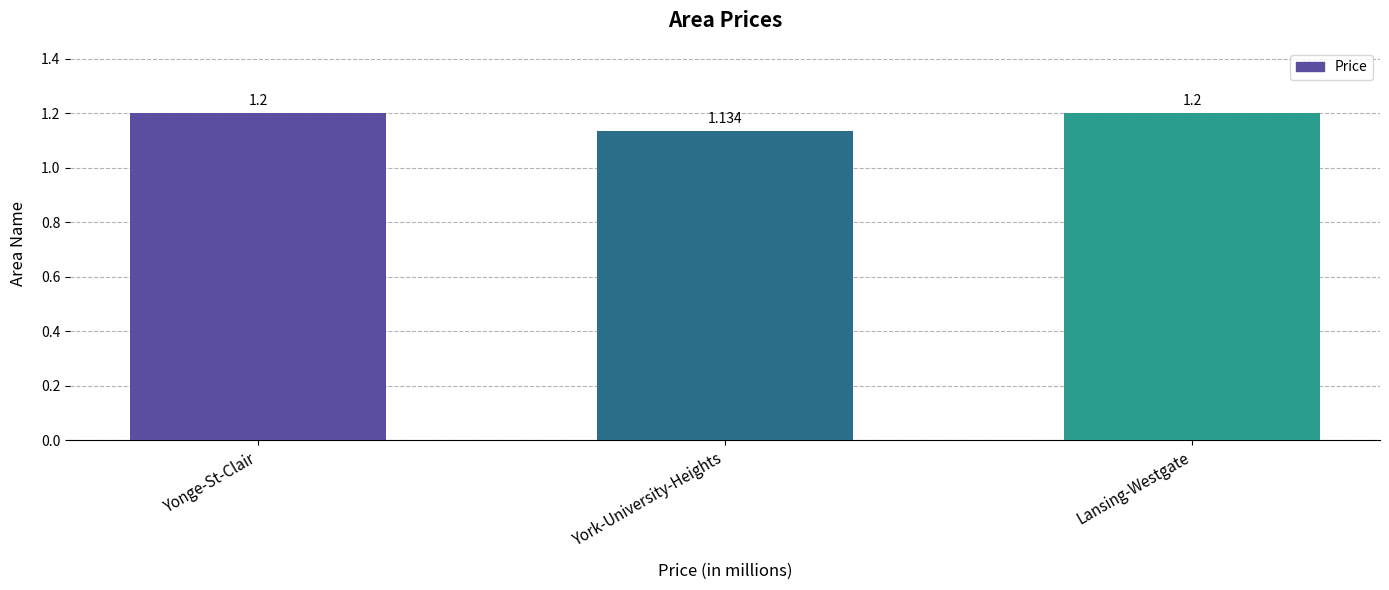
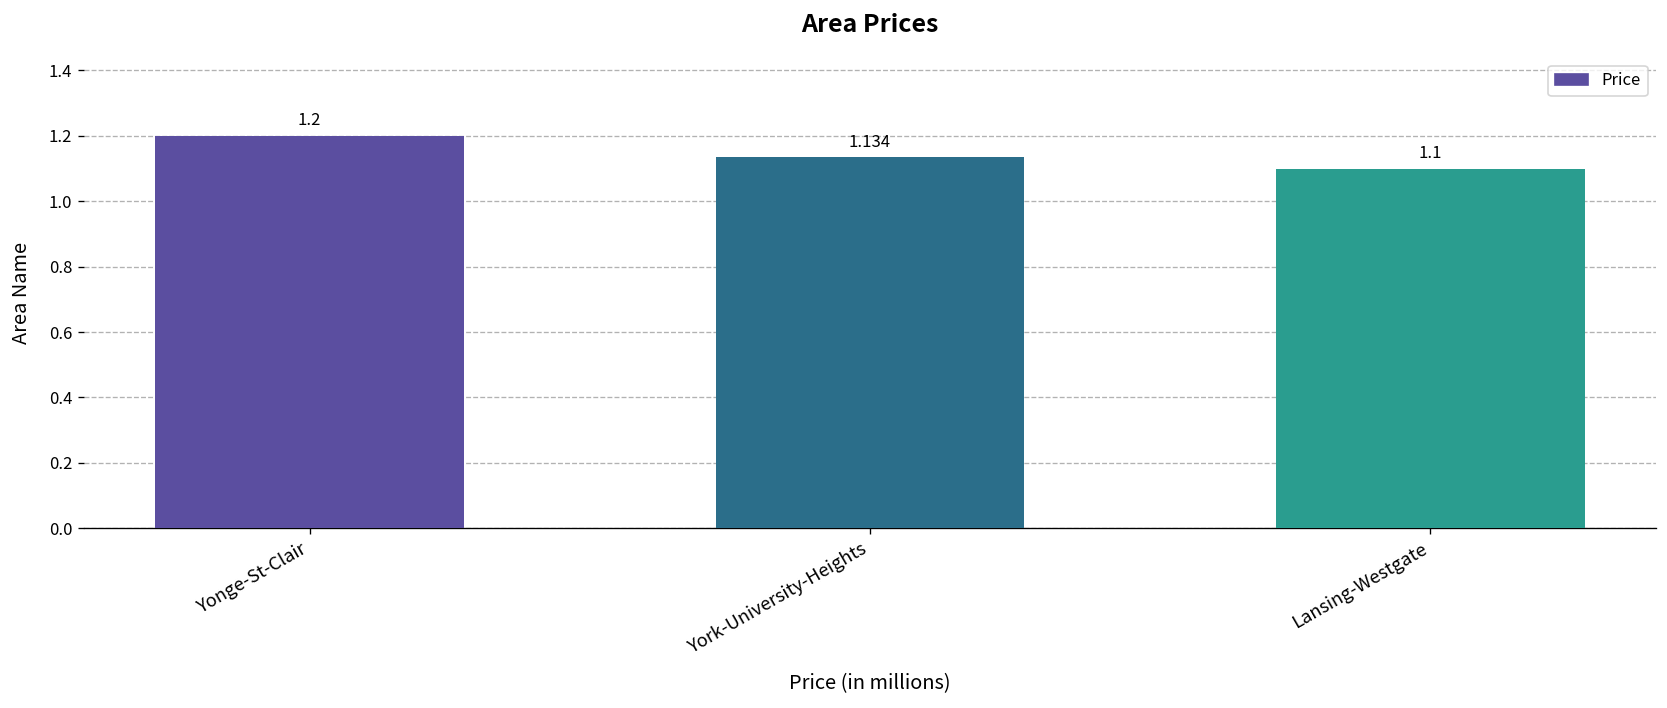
Lansing-Westgate: 1.2 -> 1.1
